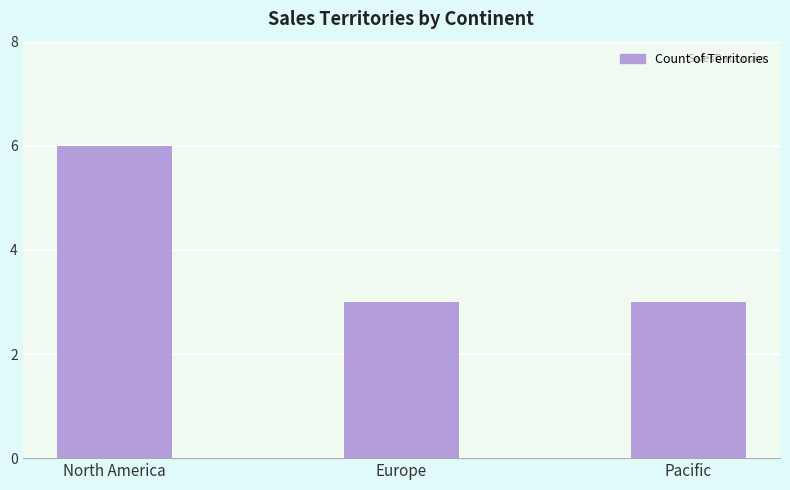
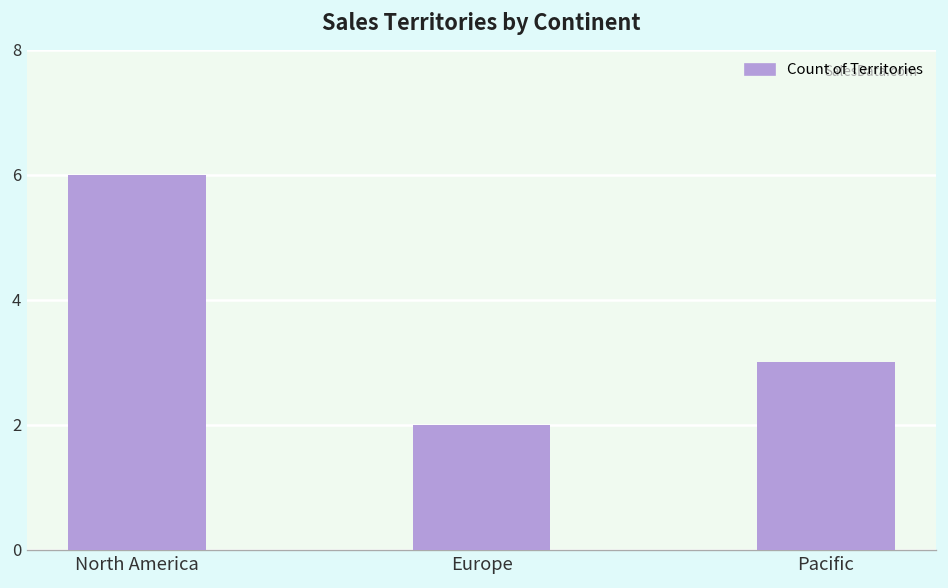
Europe: 3 -> 2
